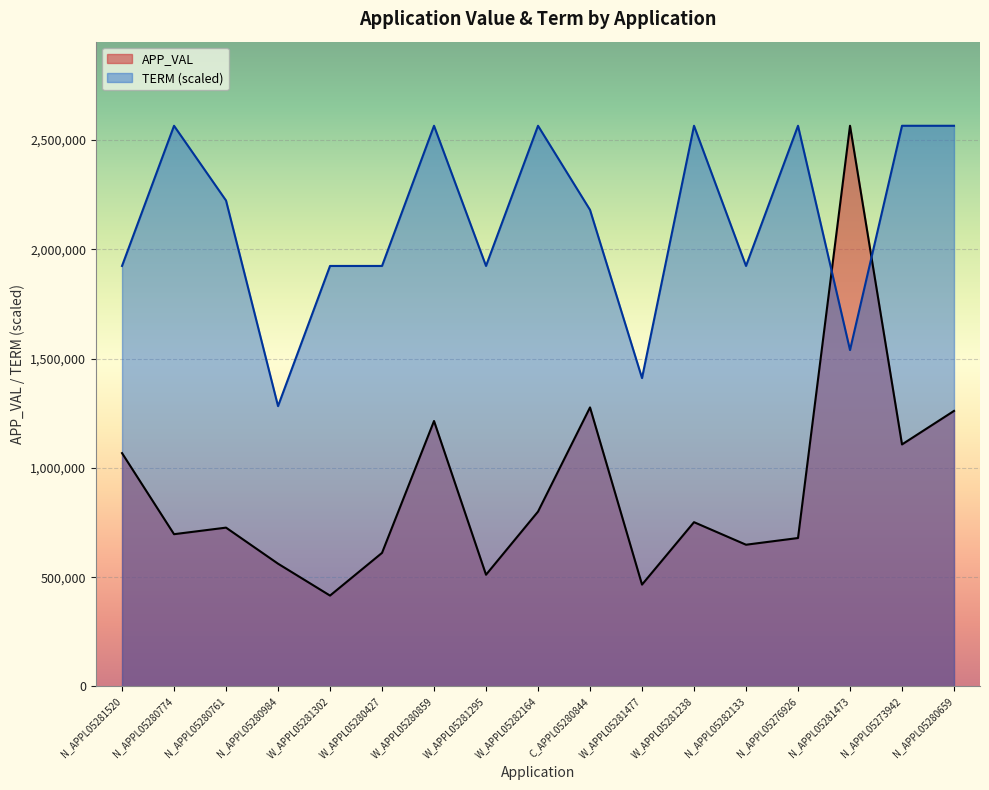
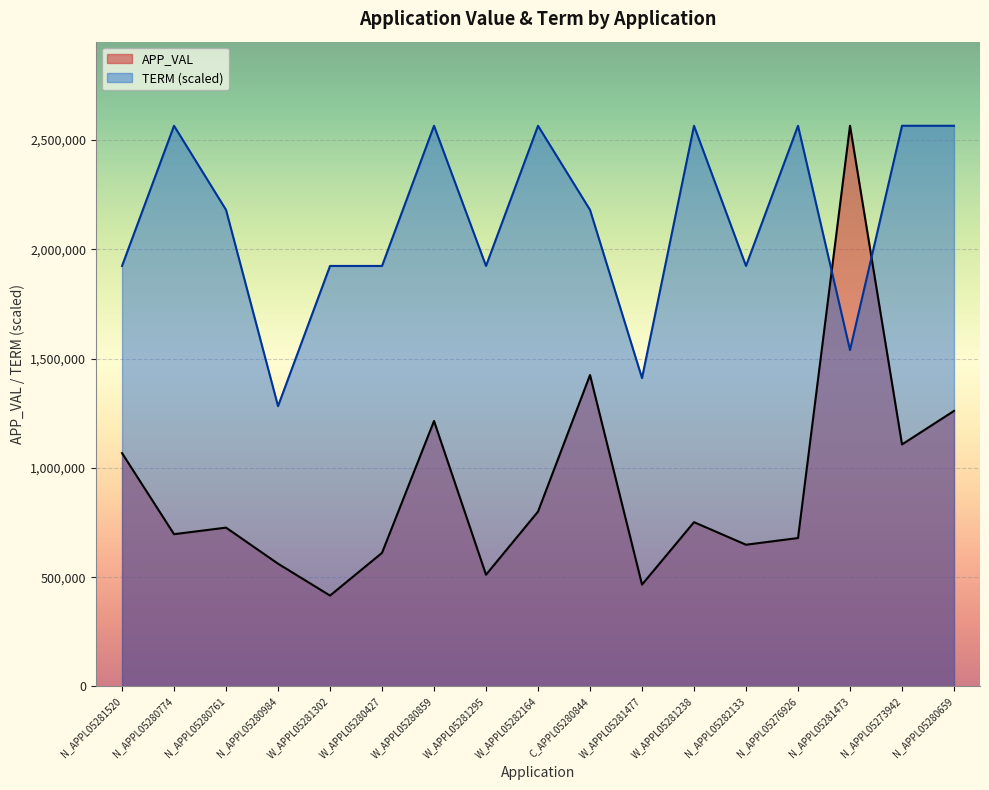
TERM (scaled), N_APPL05280761: 2,220,000 -> 2,180,000
APP_VAL, C_APPL05280844: 1,280,000 -> 1,420,000
